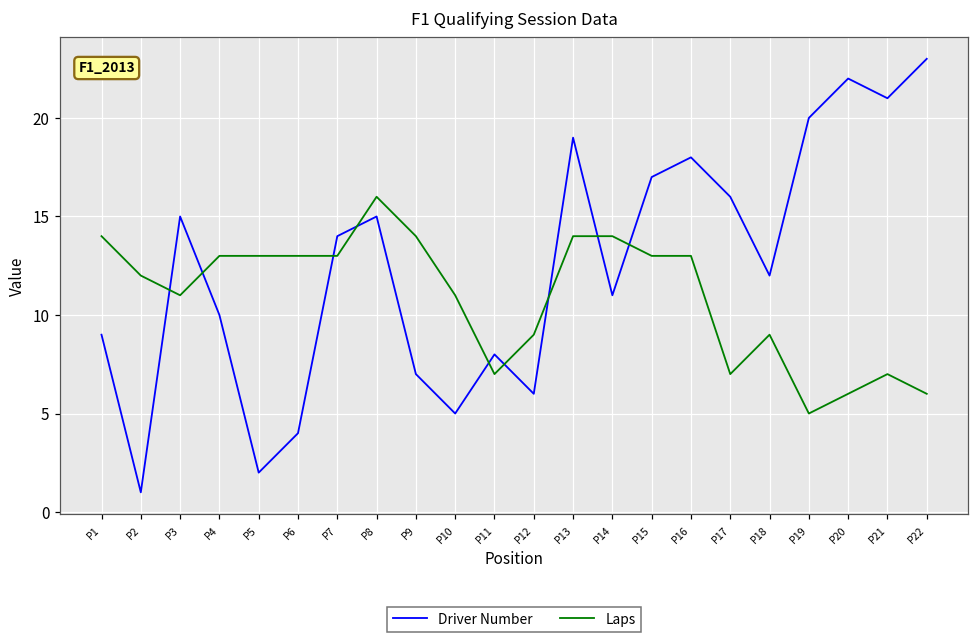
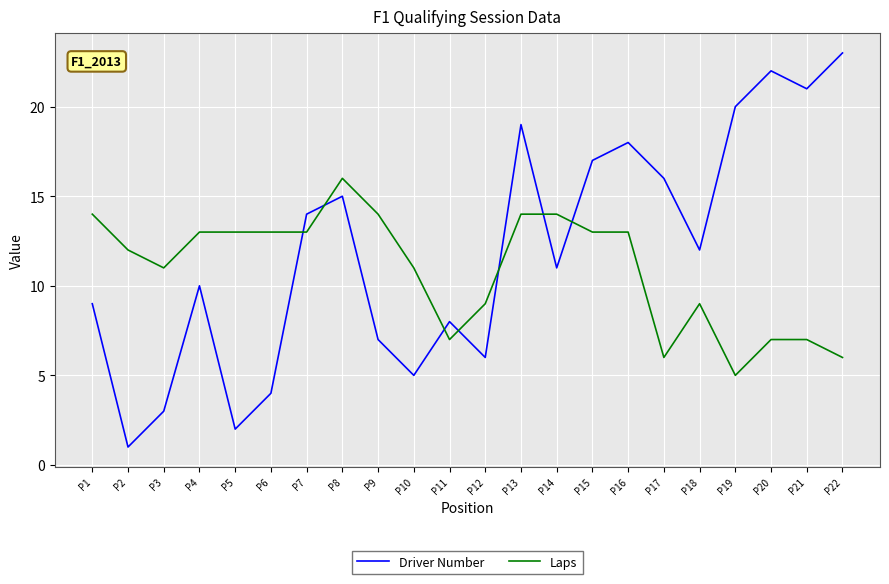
Driver Number, P3: 15 -> 3
Laps, P17: 7 -> 6
Laps, P20: 6 -> 7
